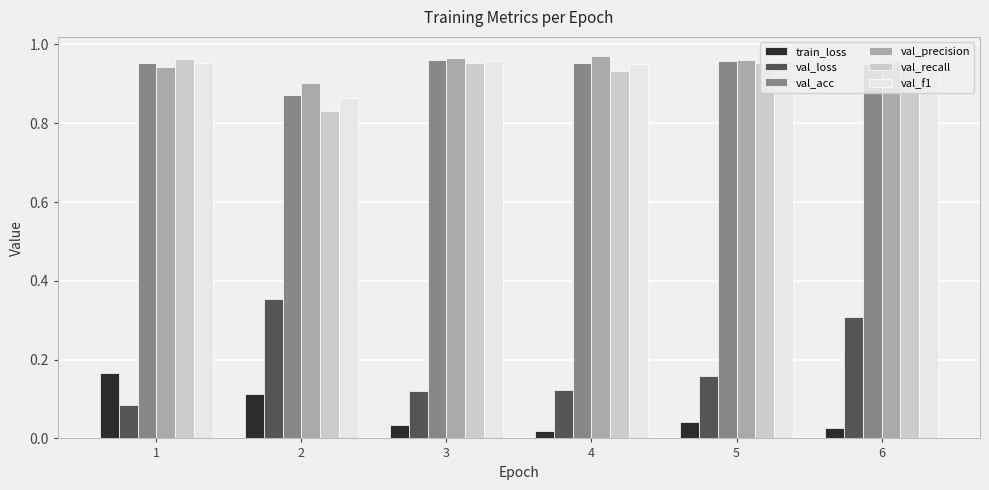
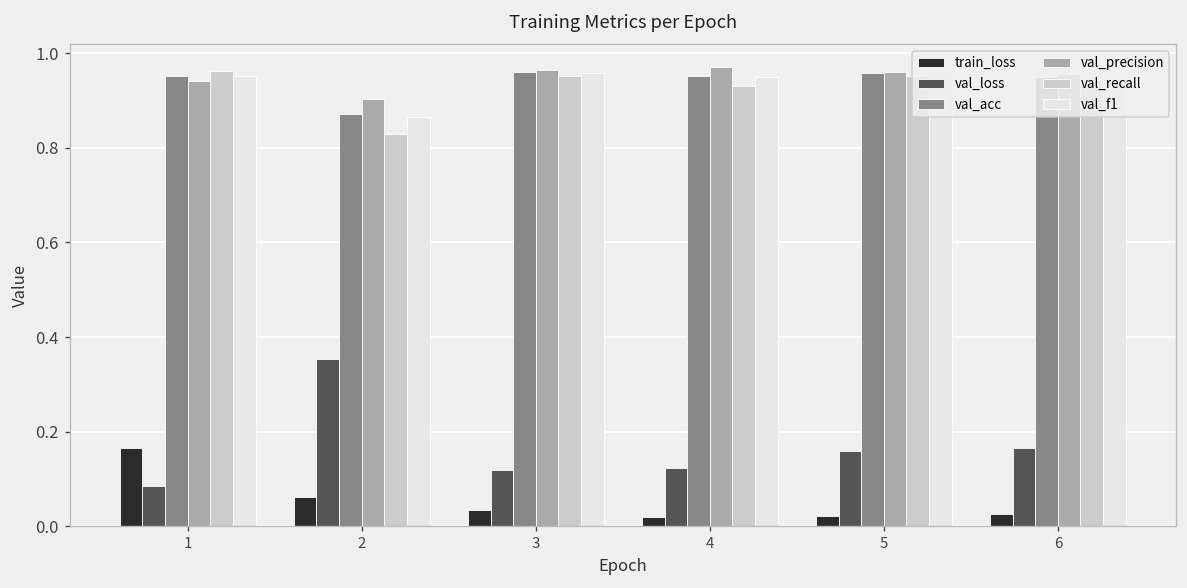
train_loss, 2: 0.11 -> 0.06
train_loss, 5: 0.04 -> 0.02
val_loss, 6: 0.31 -> 0.17
